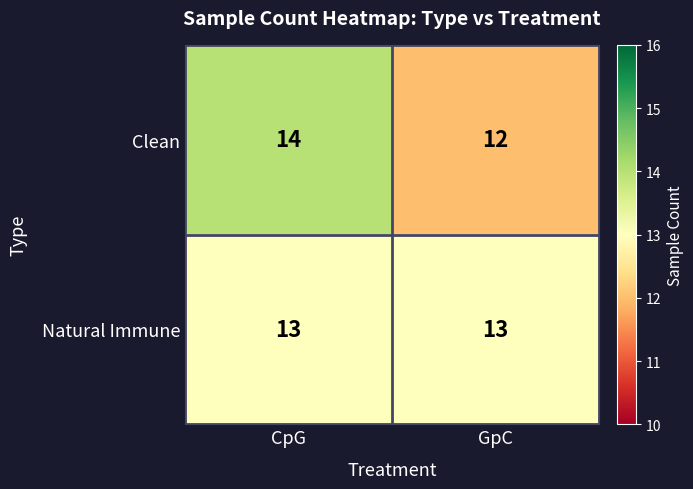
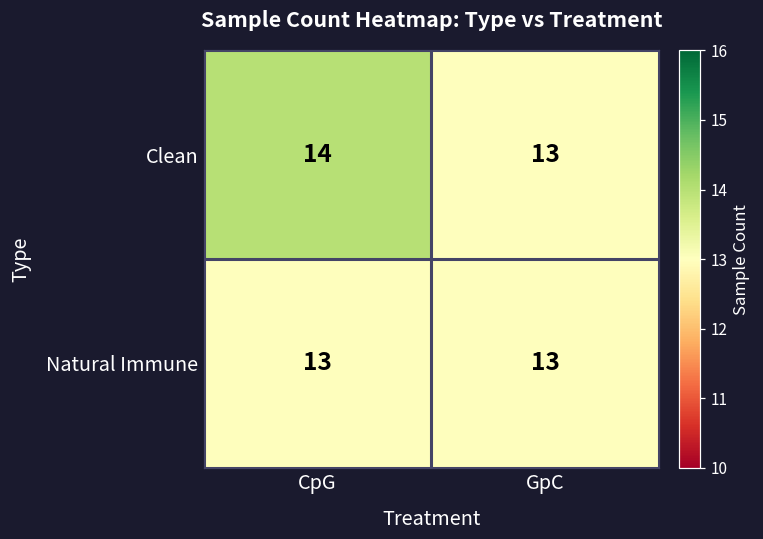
Clean, GpC: 12 -> 13
